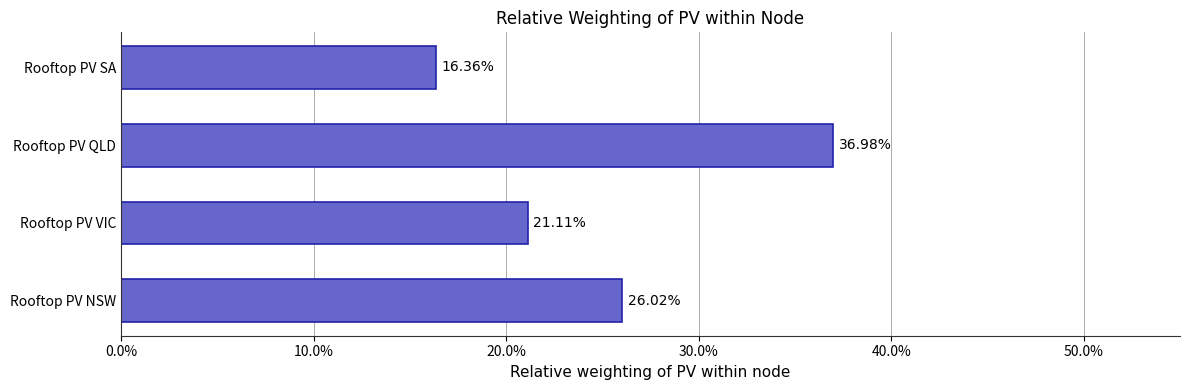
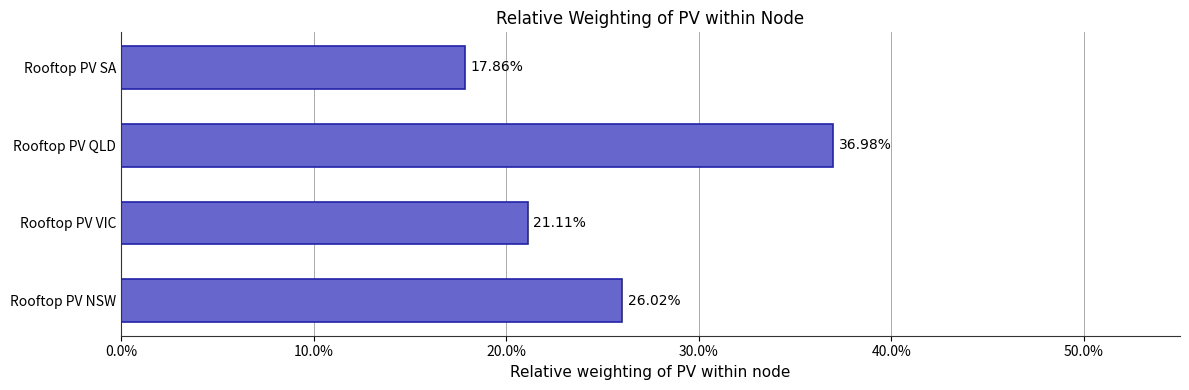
Rooftop PV SA: 16.36% -> 17.86%
